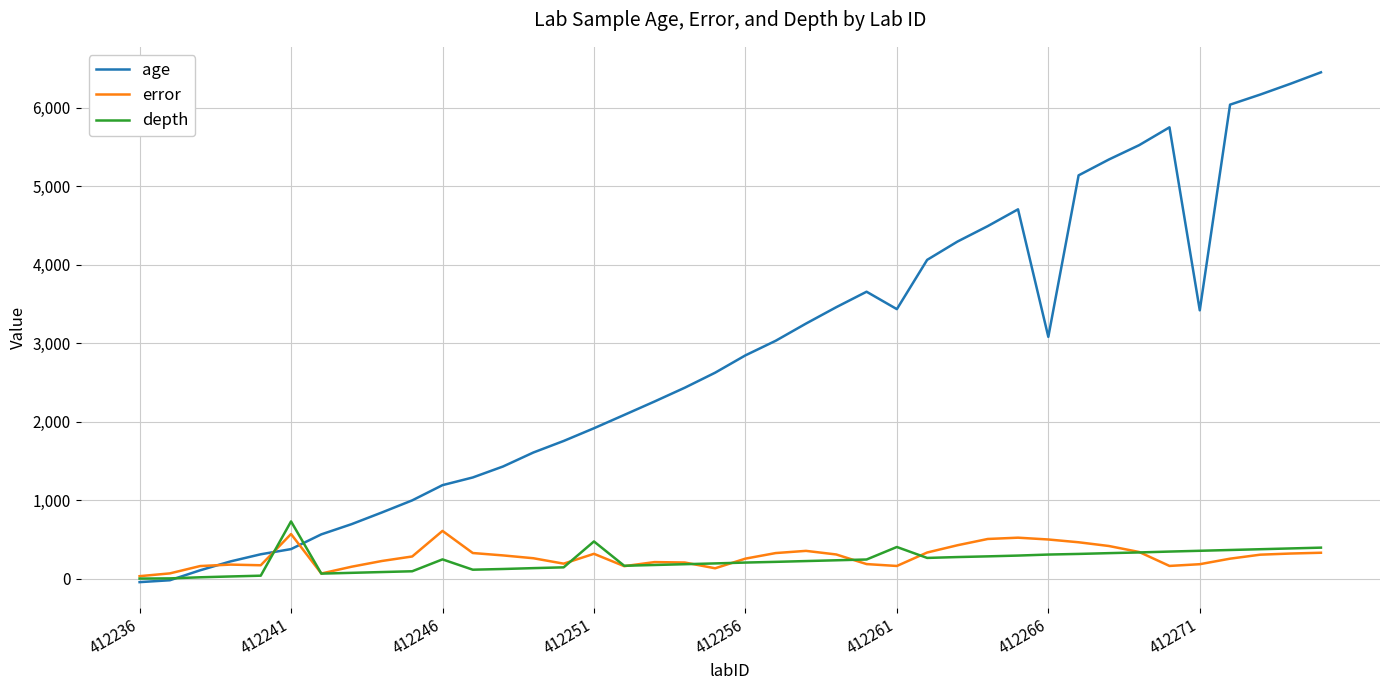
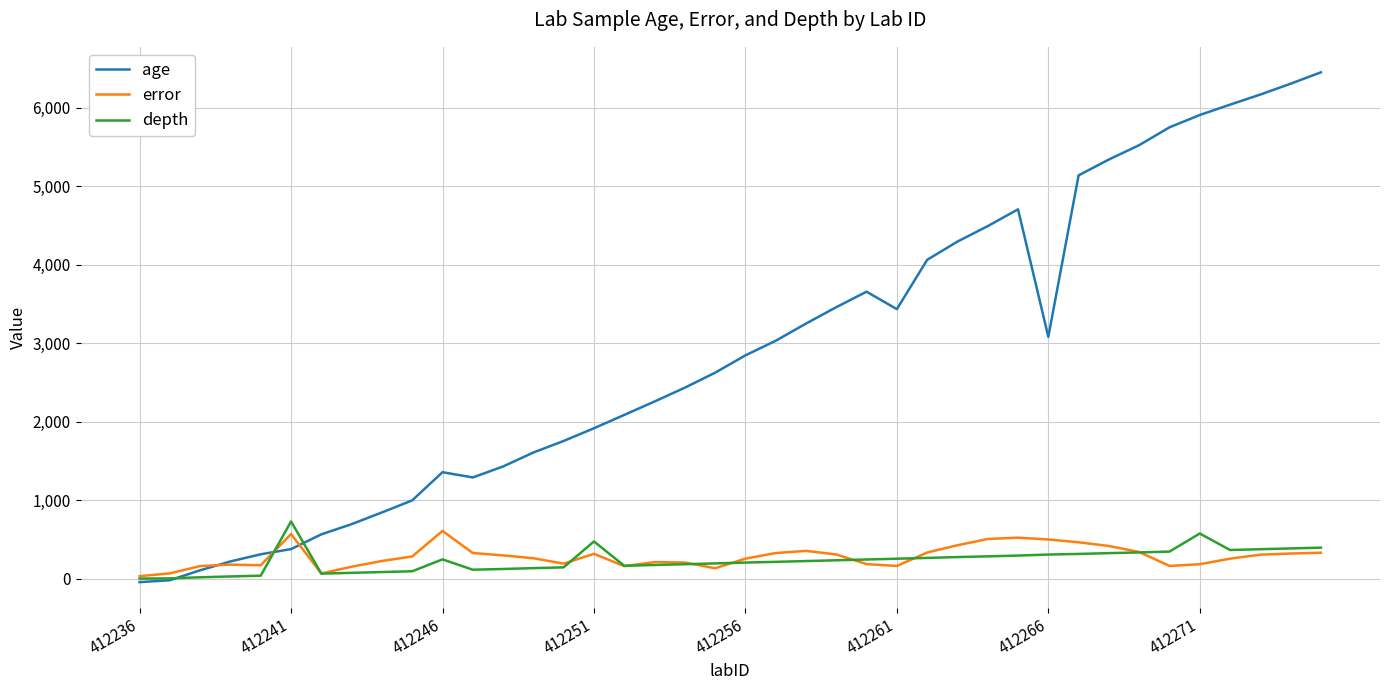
age, 412246: 1,200 -> 1,400
depth, 412261: 400 -> 300
age, 412271: 3,400 -> 5,900
depth, 412271: 400 -> 600
